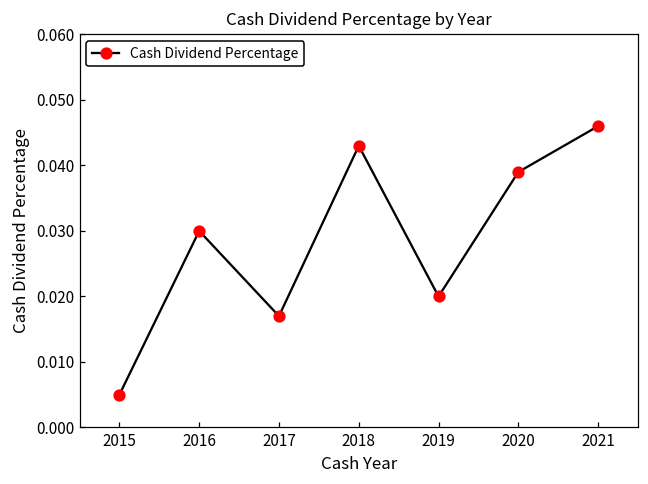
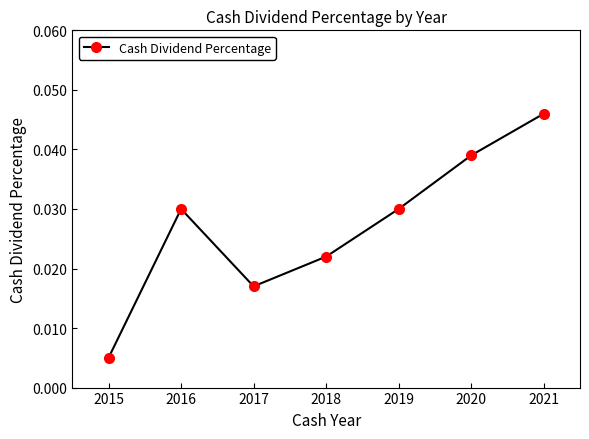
2018: 0.043 -> 0.022
2019: 0.02 -> 0.03
